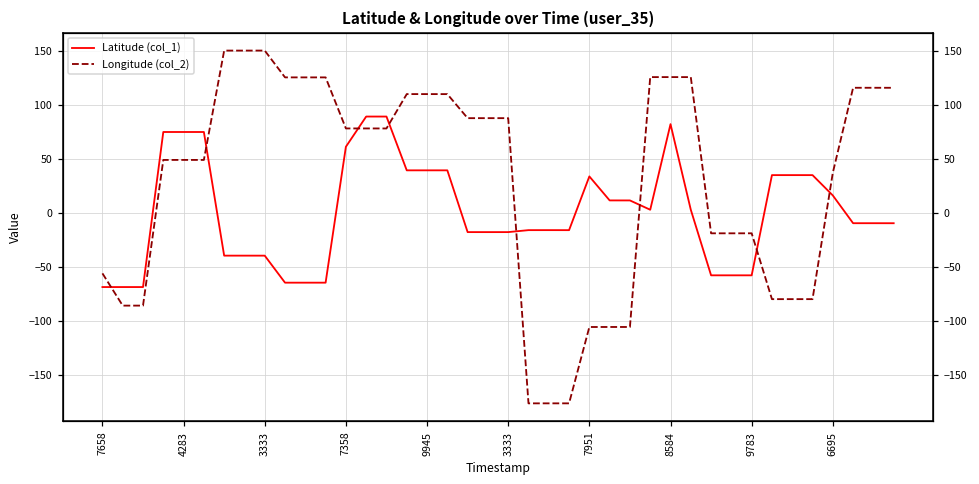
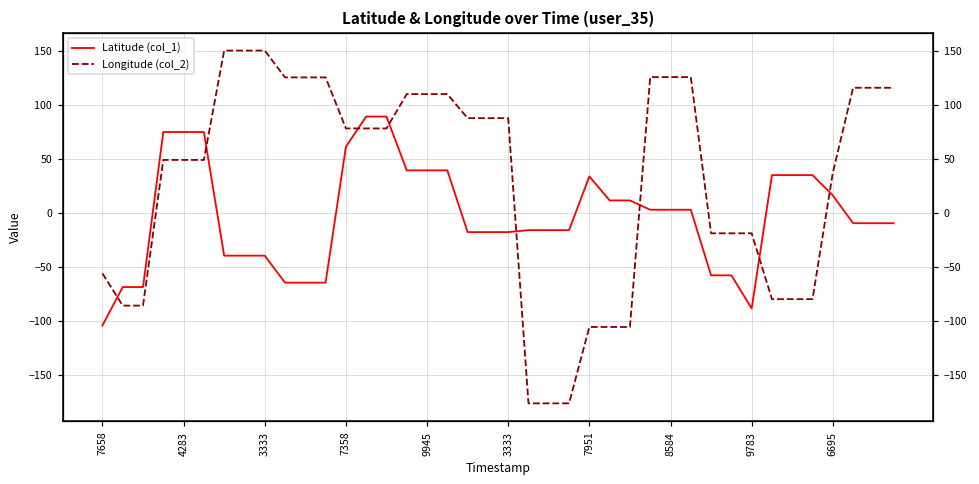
Latitude (col_1), 7658: -70 -> -100
Latitude (col_1), 8584: 80 -> 0
Latitude (col_1), 9783: -60 -> -90
